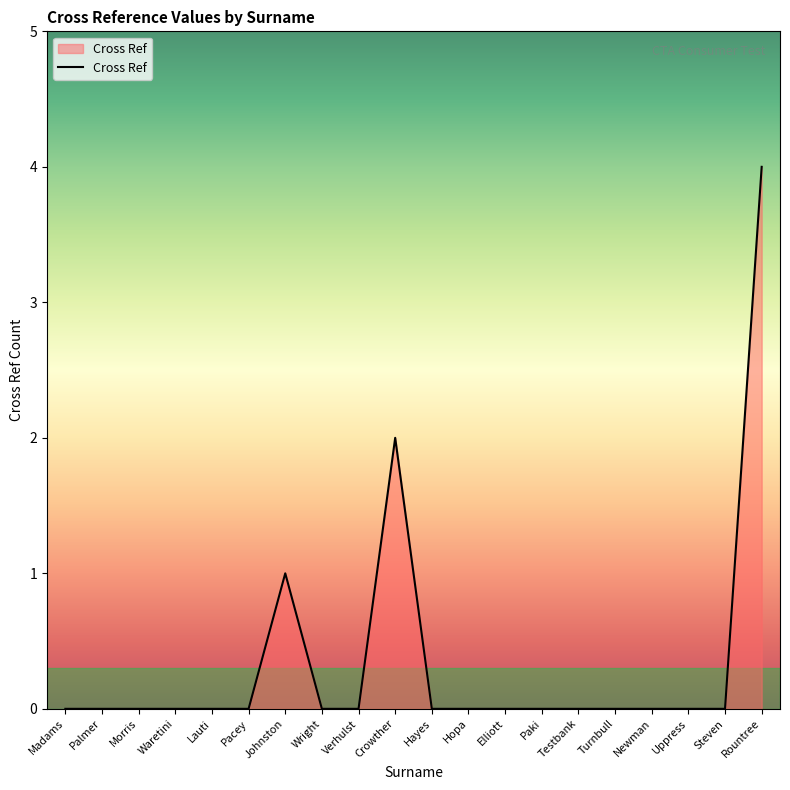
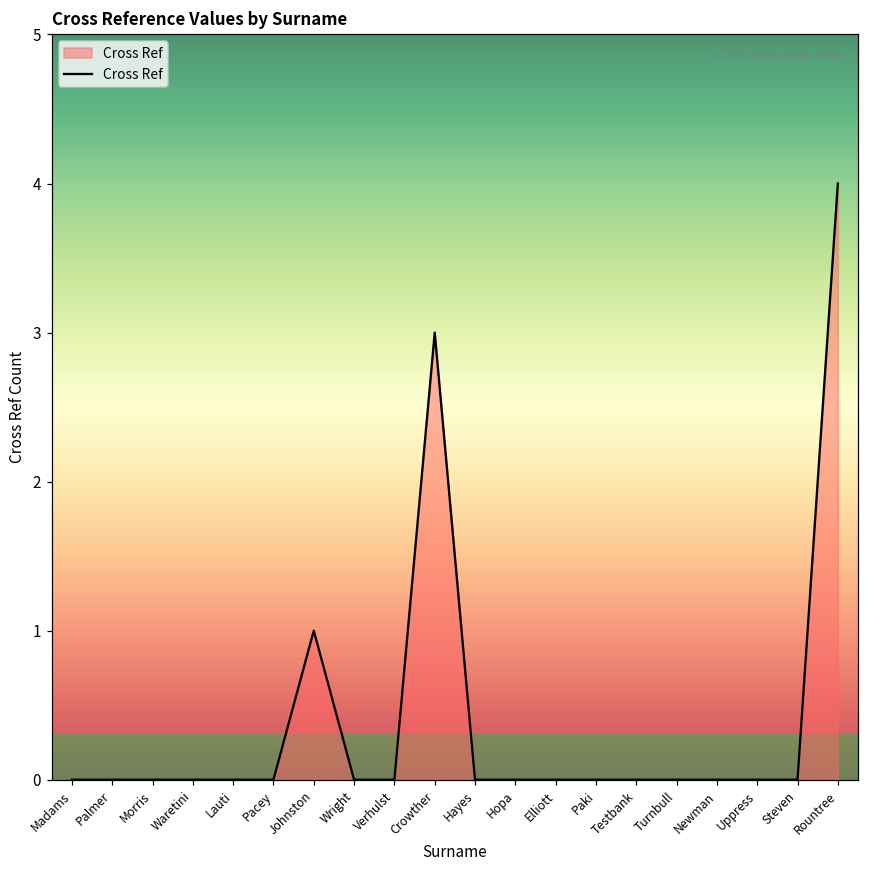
Crowther: 2 -> 3
